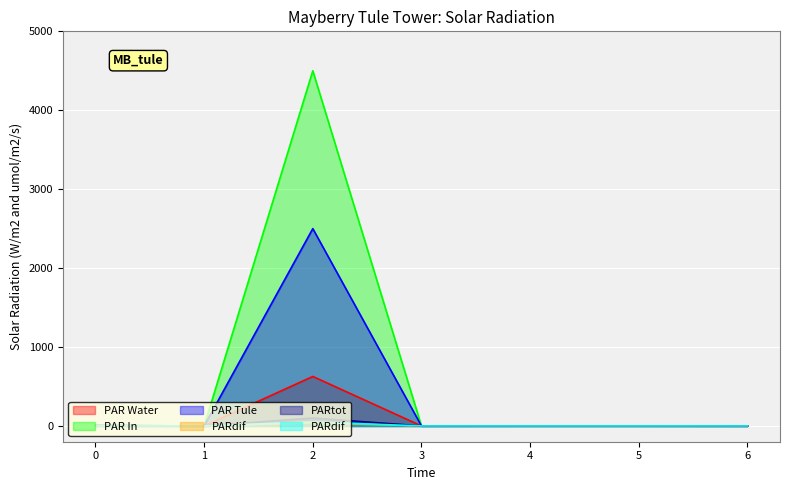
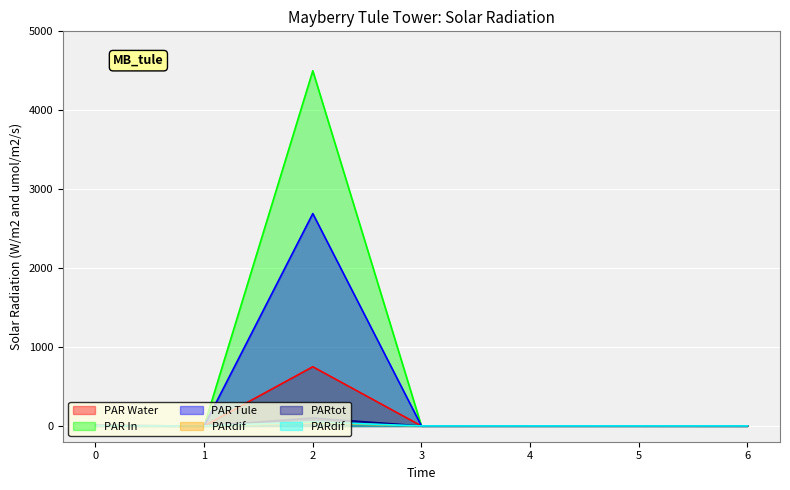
PAR Water, 2: 600 -> 800
PAR Tule, 2: 2500 -> 2700
